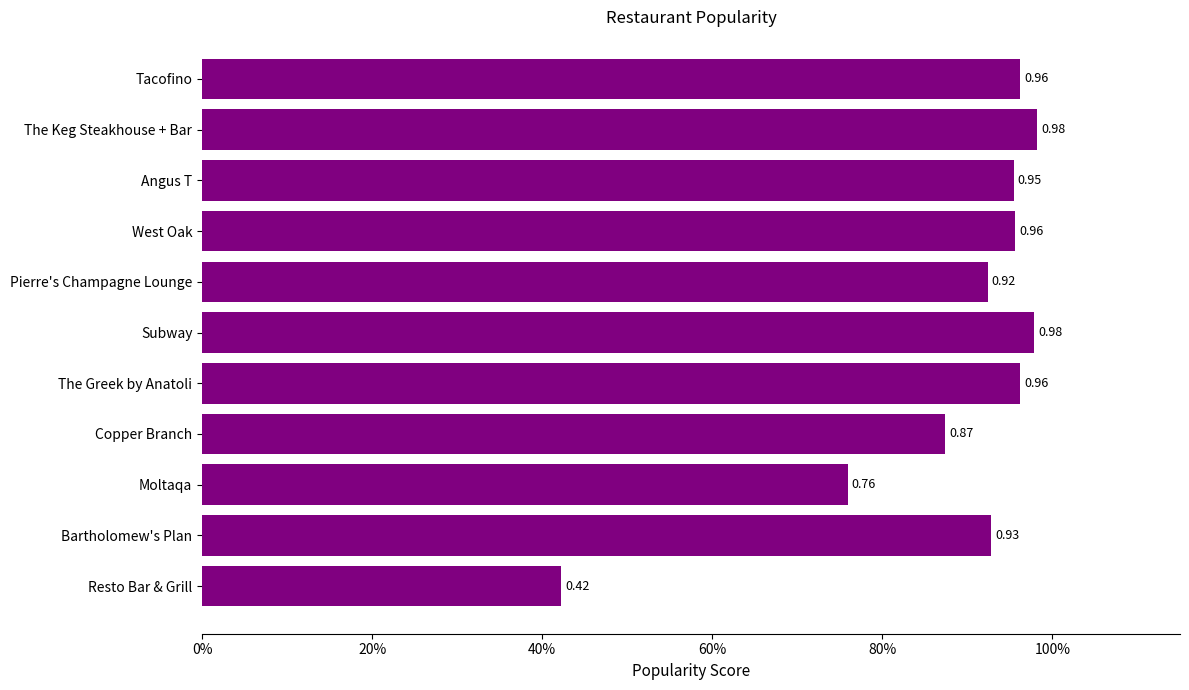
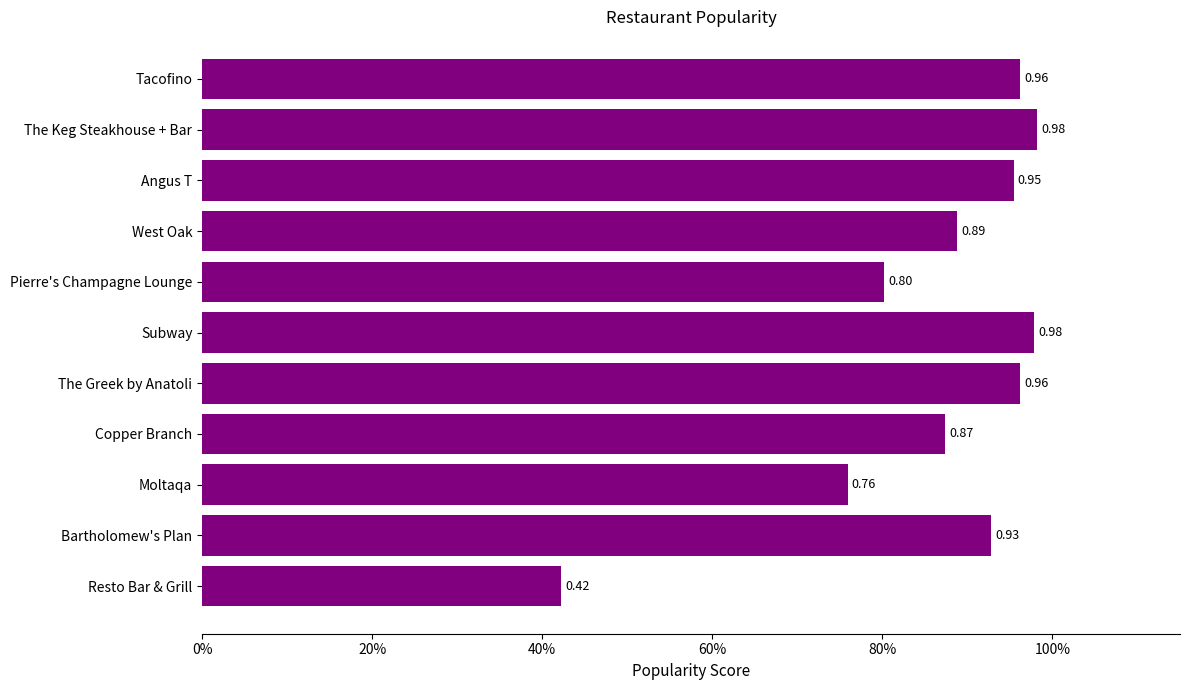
West Oak: 0.96 -> 0.89
Pierre's Champagne Lounge: 0.92 -> 0.80
